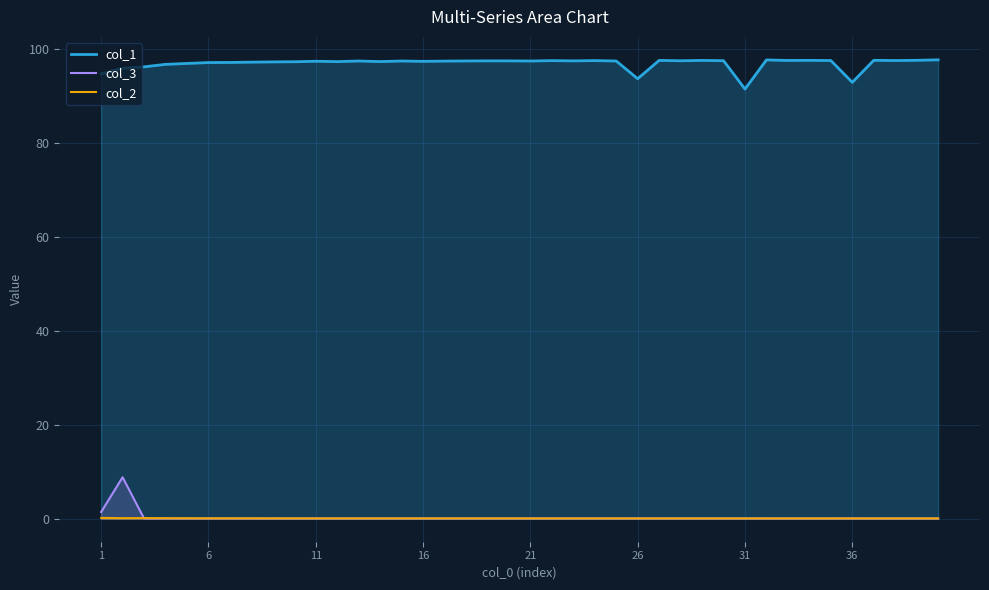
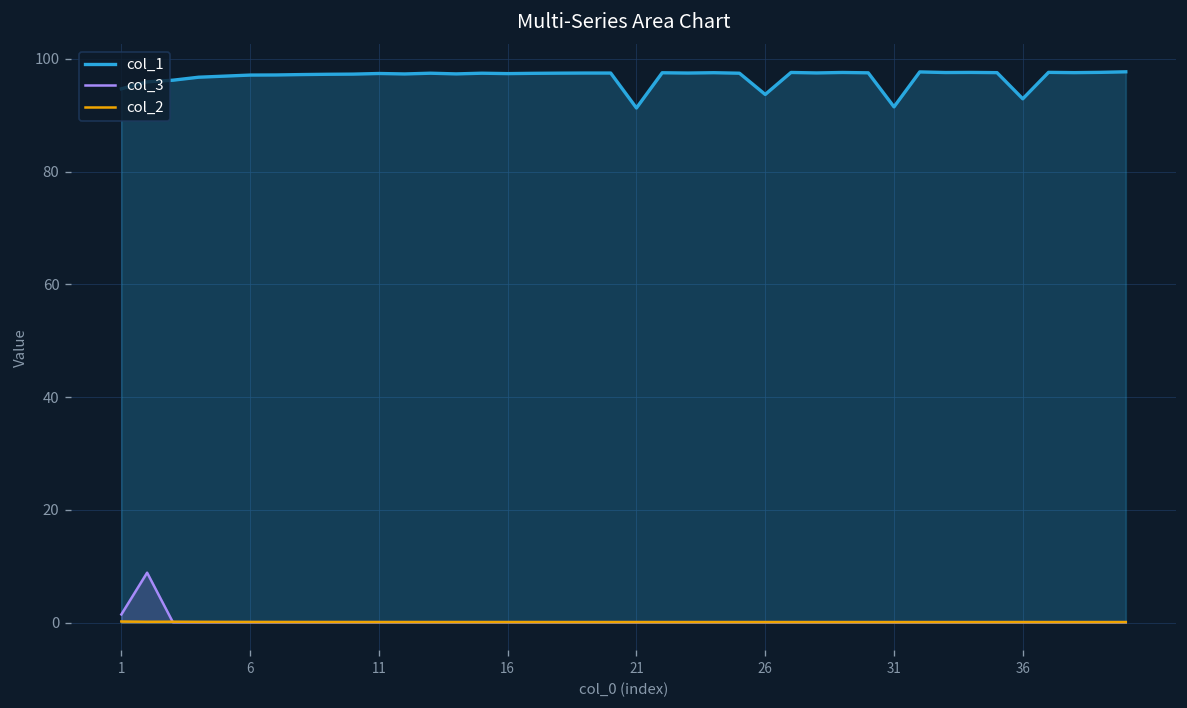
col_1, 21: 97 -> 91
